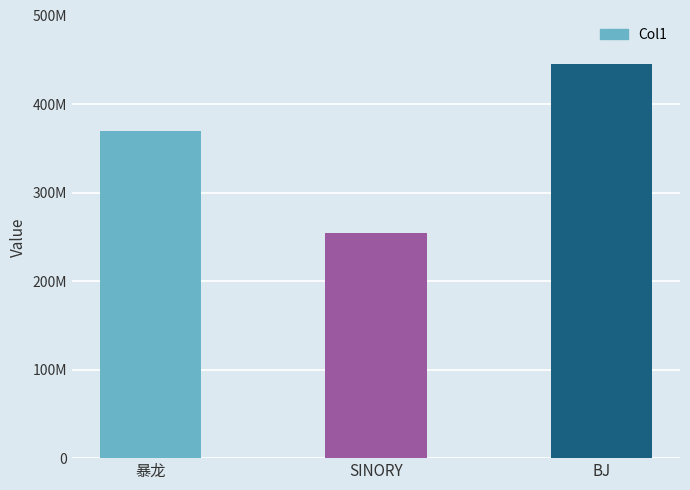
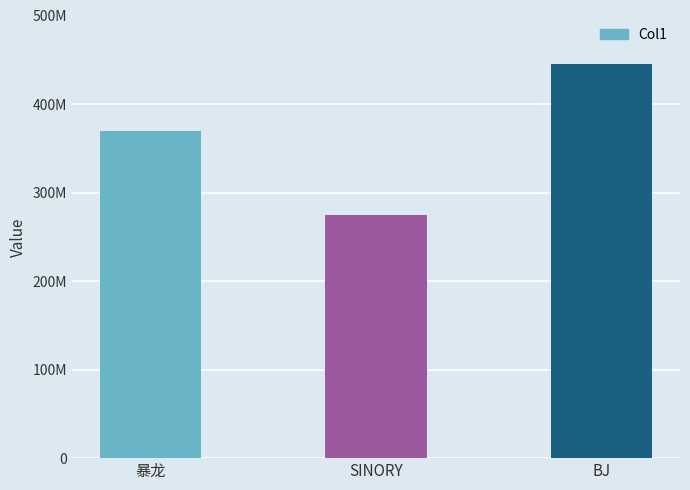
SINORY: 250000000 -> 270000000
